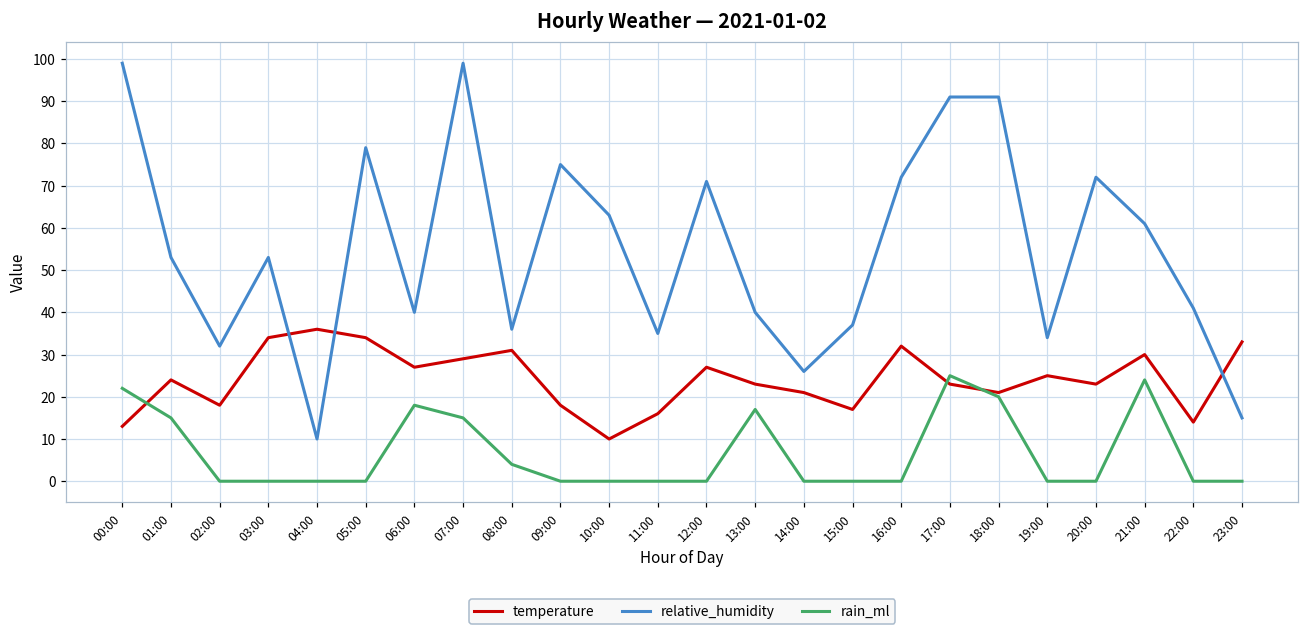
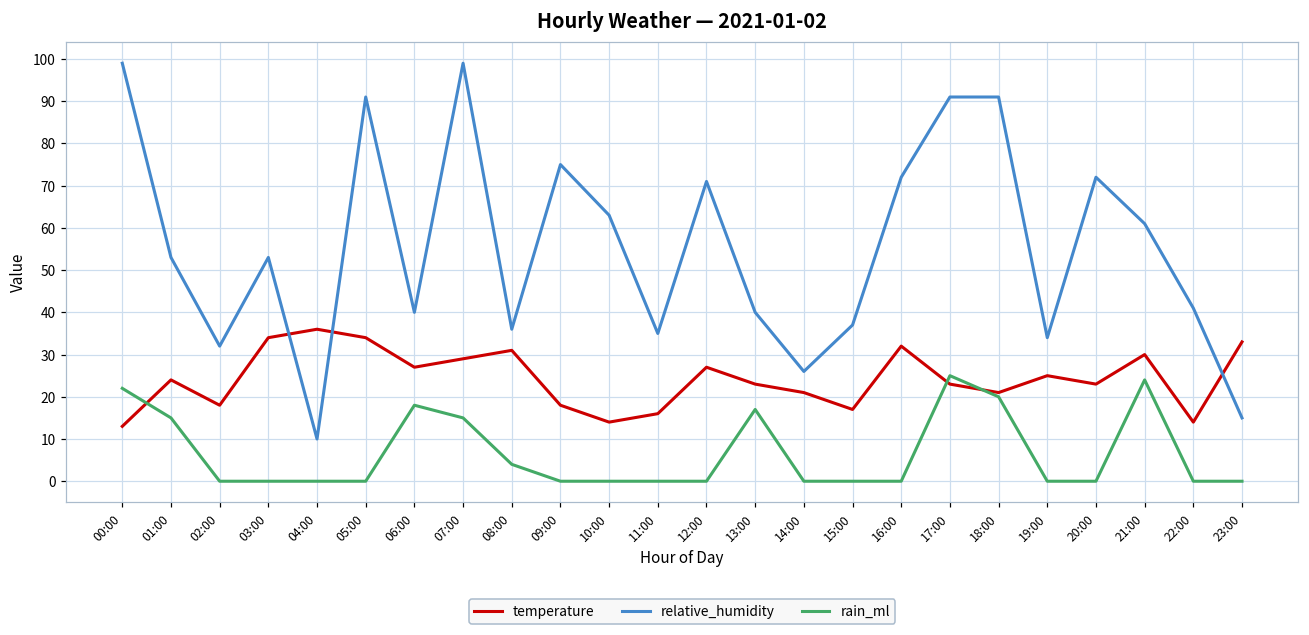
relative_humidity, 05:00: 79 -> 91
temperature, 10:00: 10 -> 14
